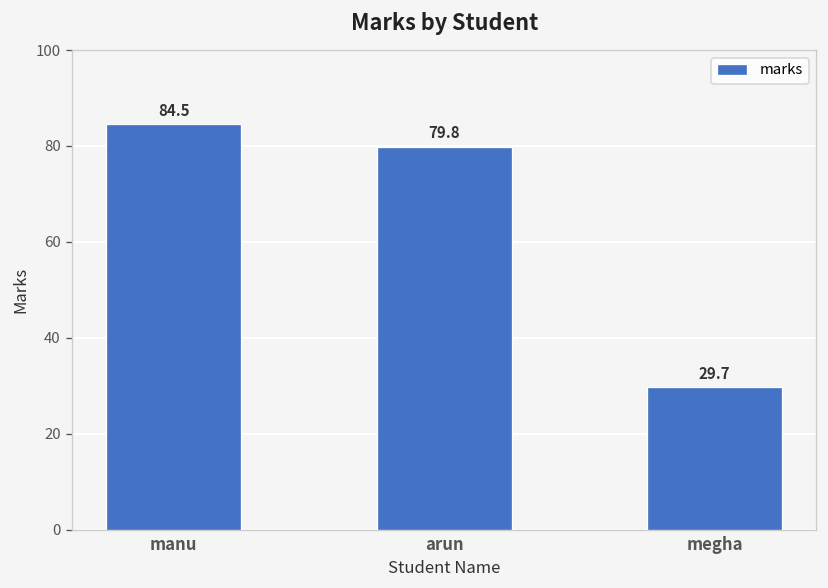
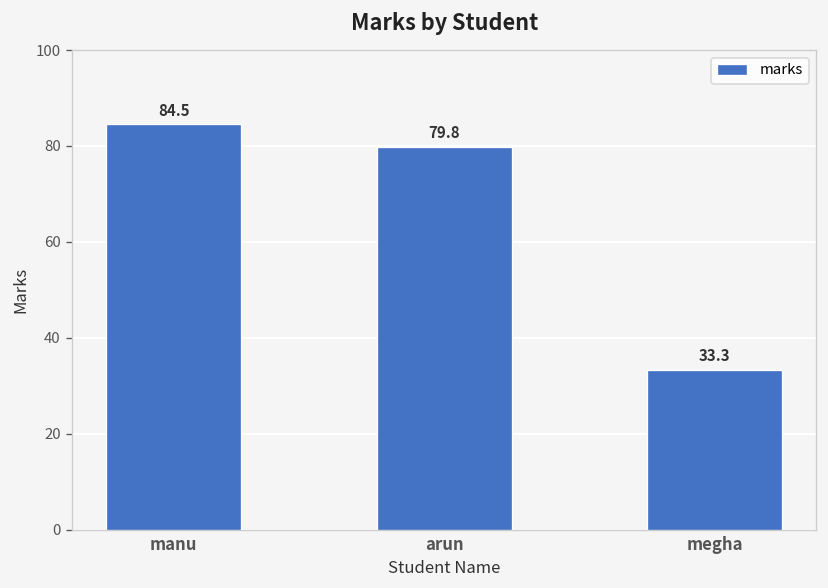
megha: 29.7 -> 33.3
